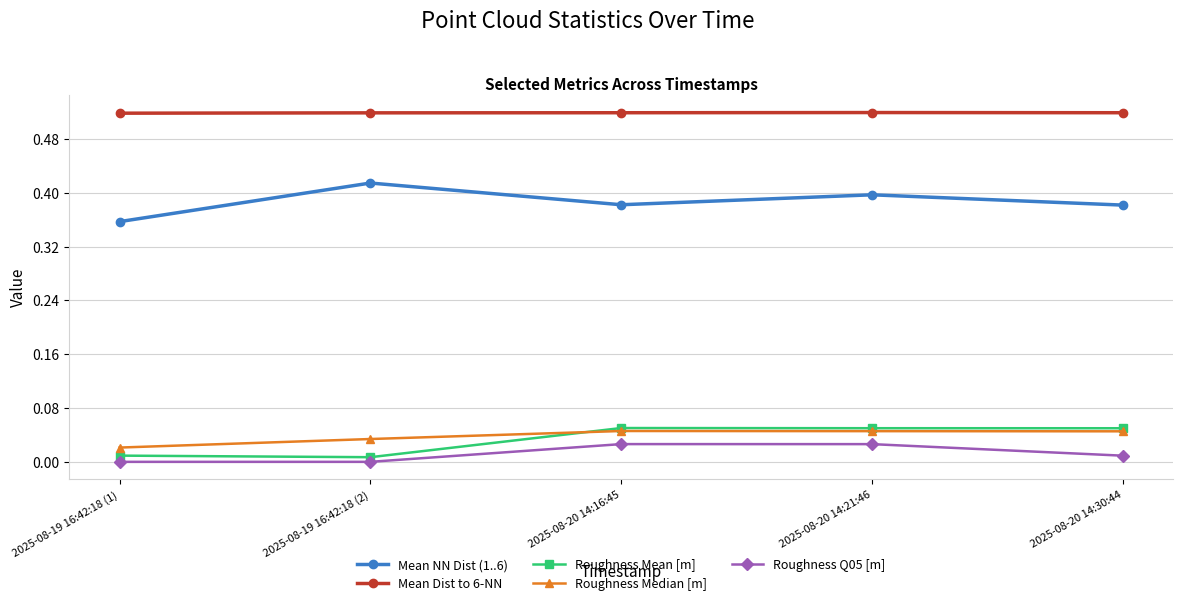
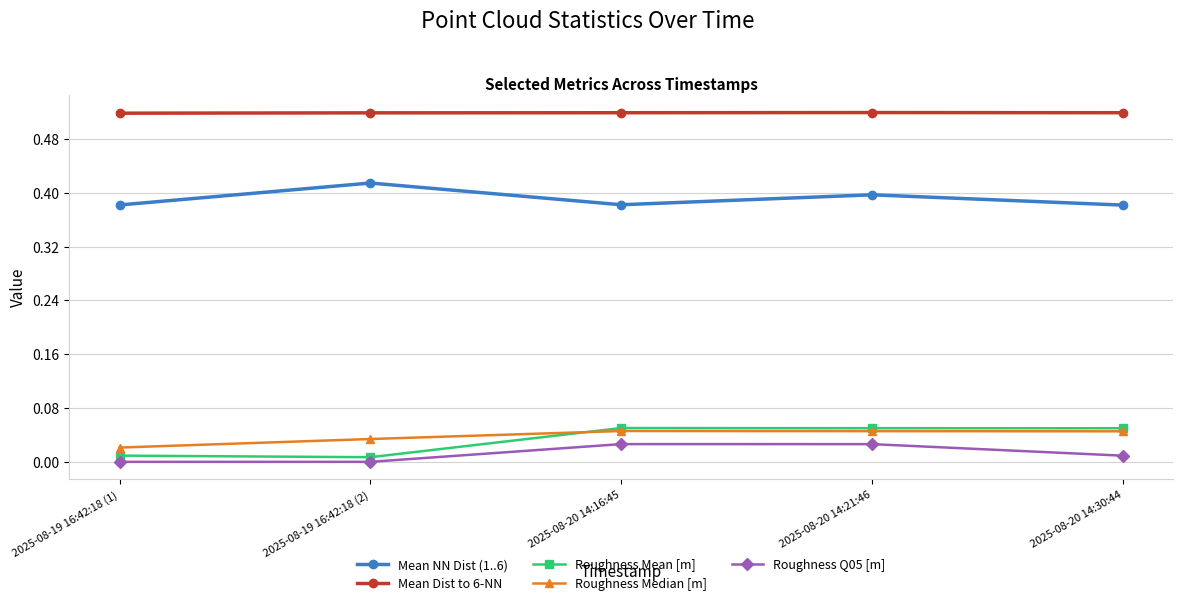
Mean NN Dist (1..6), 2025-08-19 16:42:18 (1): 0.36 -> 0.38
